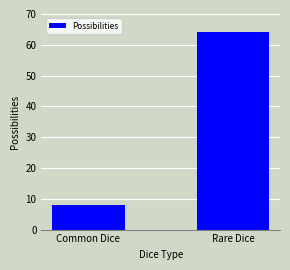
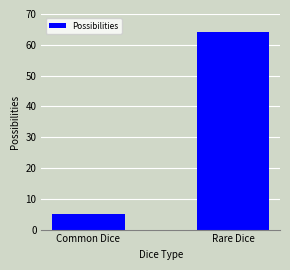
Common Dice: 8 -> 5
